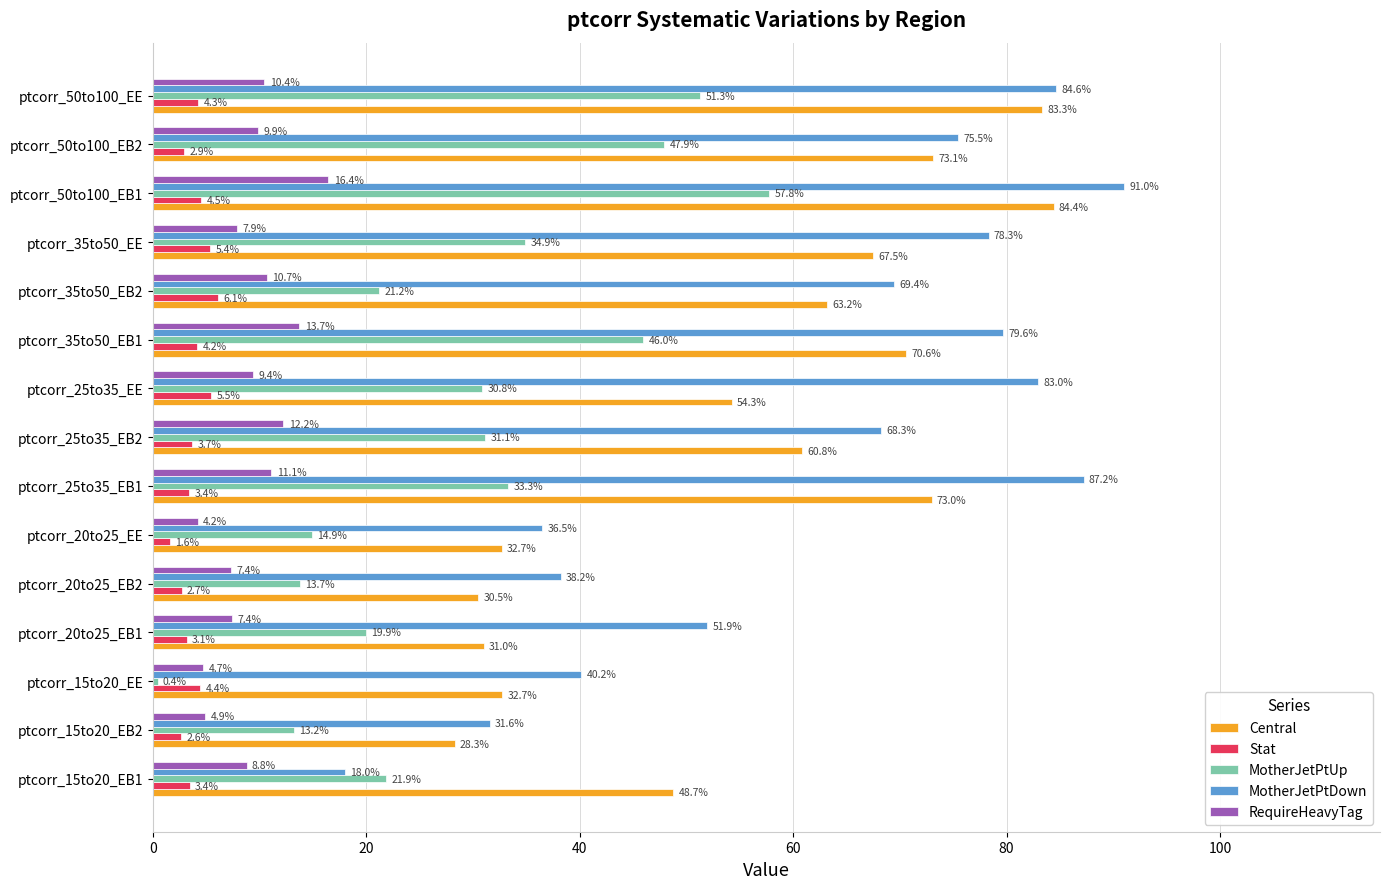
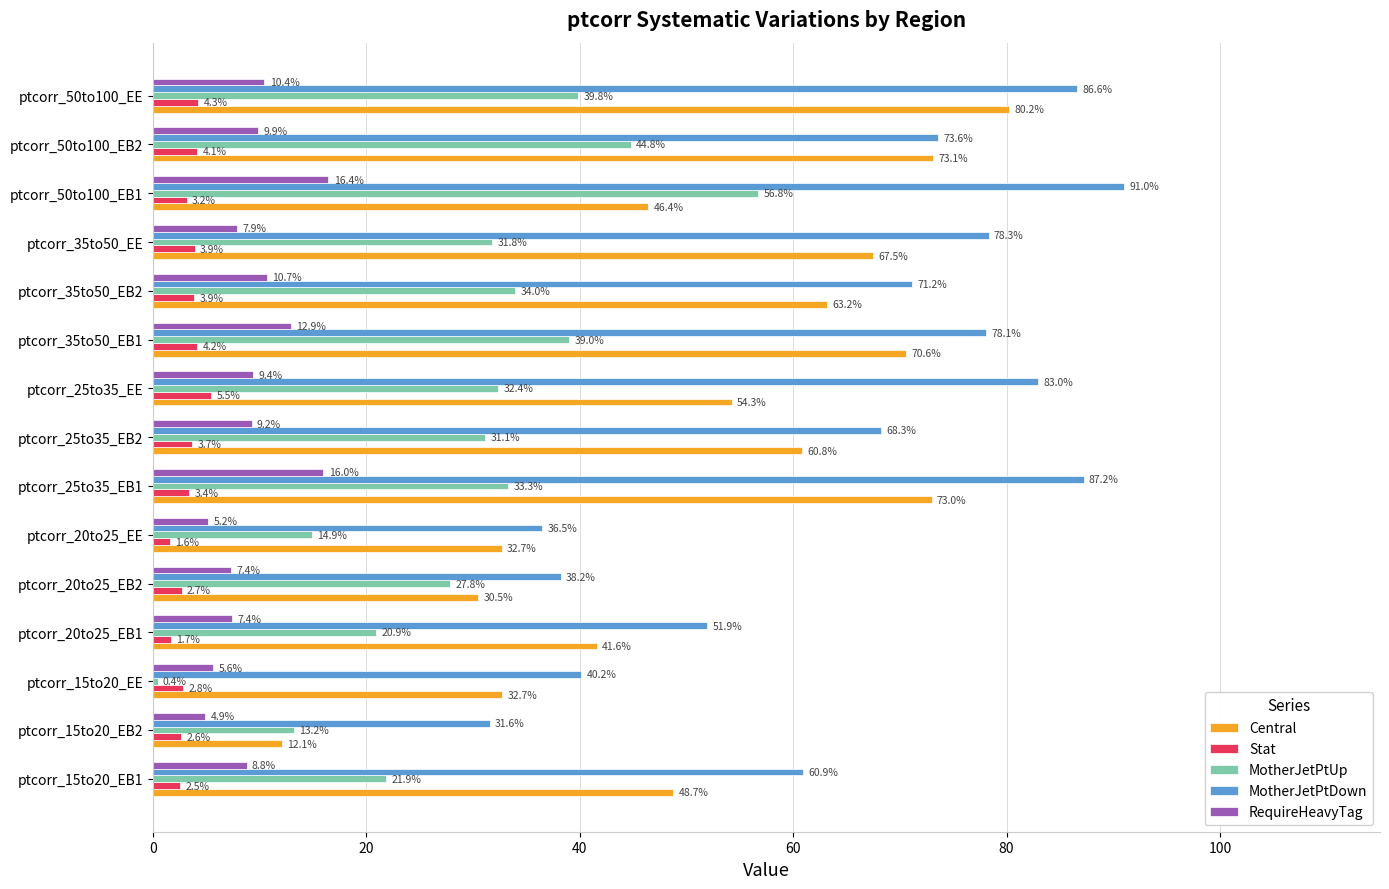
MotherJetPtDown, ptcorr_50to100_EE: 84.6% -> 86.6%
MotherJetPtUp, ptcorr_50to100_EE: 51.3% -> 39.8%
Central, ptcorr_50to100_EE: 83.3% -> 80.2%
MotherJetPtDown, ptcorr_50to100_EB2: 75.5% -> 73.6%
MotherJetPtUp, ptcorr_50to100_EB2: 47.9% -> 44.8%
Stat, ptcorr_50to100_EB2: 2.9% -> 4.1%
MotherJetPtUp, ptcorr_50to100_EB1: 57.8% -> 56.8%
Stat, ptcorr_50to100_EB1: 4.5% -> 3.2%
Central, ptcorr_50to100_EB1: 84.4% -> 46.4%
MotherJetPtUp, ptcorr_35to50_EE: 34.9% -> 31.8%
Stat, ptcorr_35to50_EE: 5.4% -> 3.9%
MotherJetPtDown, ptcorr_35to50_EB2: 69.4% -> 71.2%
MotherJetPtUp, ptcorr_35to50_EB2: 21.2% -> 34.0%
Stat, ptcorr_35to50_EB2: 6.1% -> 3.9%
RequireHeavyTag, ptcorr_35to50_EB1: 13.7% -> 12.9%
MotherJetPtDown, ptcorr_35to50_EB1: 79.6% -> 78.1%
MotherJetPtUp, ptcorr_35to50_EB1: 46.0% -> 39.0%
MotherJetPtUp, ptcorr_25to35_EE: 30.8% -> 32.4%
RequireHeavyTag, ptcorr_25to35_EB2: 12.2% -> 9.2%
RequireHeavyTag, ptcorr_25to35_EB1: 11.1% -> 16.0%
RequireHeavyTag, ptcorr_20to25_EE: 4.2% -> 5.2%
MotherJetPtUp, ptcorr_20to25_EB2: 13.7% -> 27.8%
MotherJetPtUp, ptcorr_20to25_EB1: 19.9% -> 20.9%
Stat, ptcorr_20to25_EB1: 3.1% -> 1.7%
Central, ptcorr_20to25_EB1: 31.0% -> 41.6%
RequireHeavyTag, ptcorr_15to20_EE: 4.7% -> 5.6%
Stat, ptcorr_15to20_EE: 4.4% -> 2.8%
Central, ptcorr_15to20_EB2: 28.3% -> 12.1%
MotherJetPtDown, ptcorr_15to20_EB1: 18.0% -> 60.9%
Stat, ptcorr_15to20_EB1: 3.4% -> 2.5%
